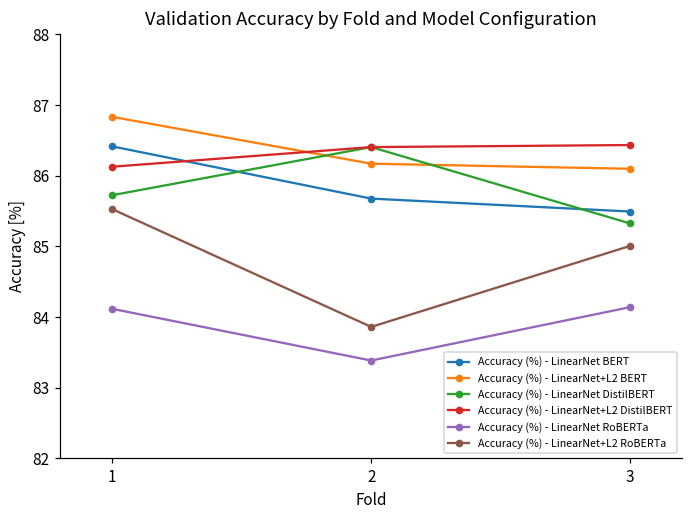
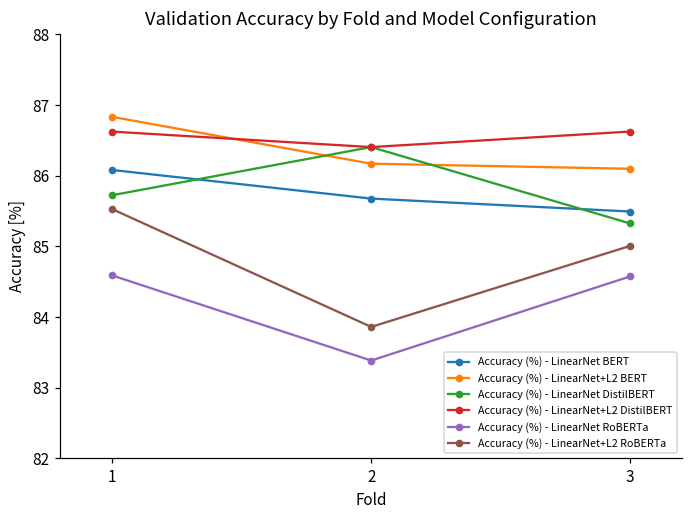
Accuracy (%) - LinearNet BERT, 1: 86.4 -> 86.1
Accuracy (%) - LinearNet+L2 DistilBERT, 1: 86.1 -> 86.6
Accuracy (%) - LinearNet RoBERTa, 1: 84.1 -> 84.6
Accuracy (%) - LinearNet+L2 DistilBERT, 3: 86.4 -> 86.6
Accuracy (%) - LinearNet RoBERTa, 3: 84.1 -> 84.6
